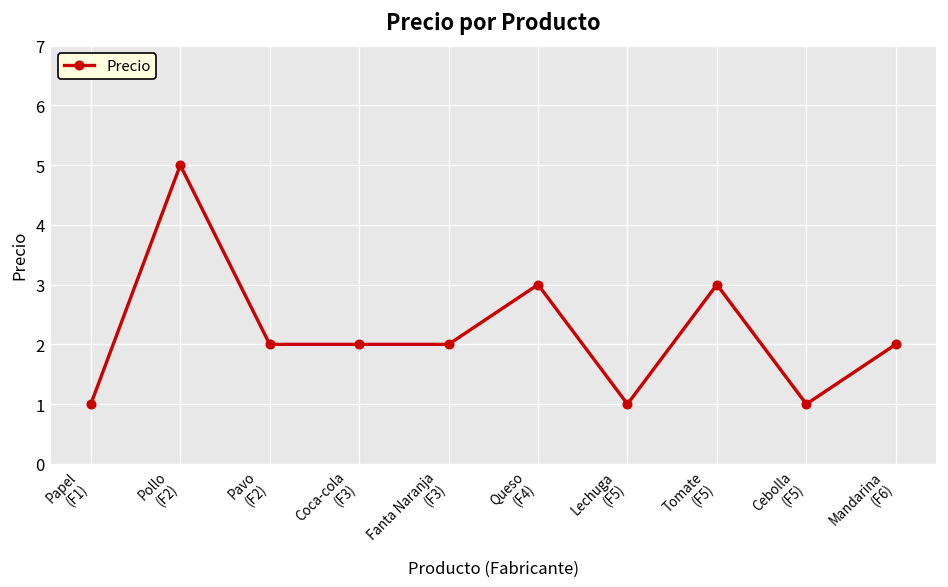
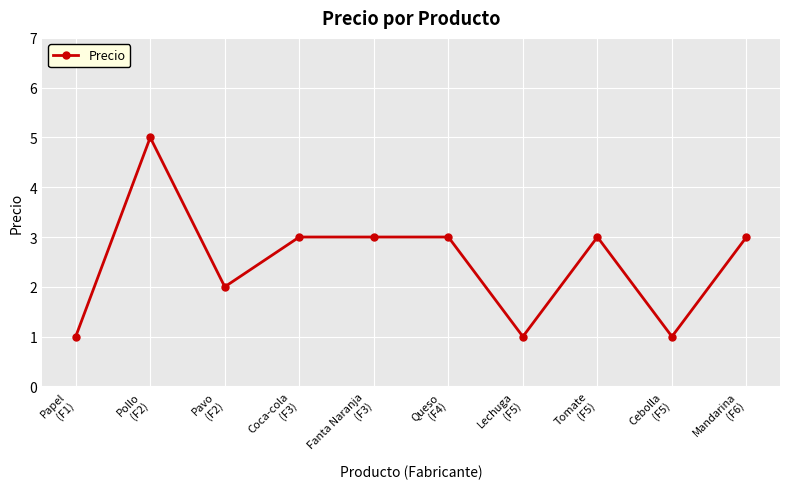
Coca-cola (F3): 2 -> 3
Fanta Naranja (F3): 2 -> 3
Mandarina (F6): 2 -> 3
